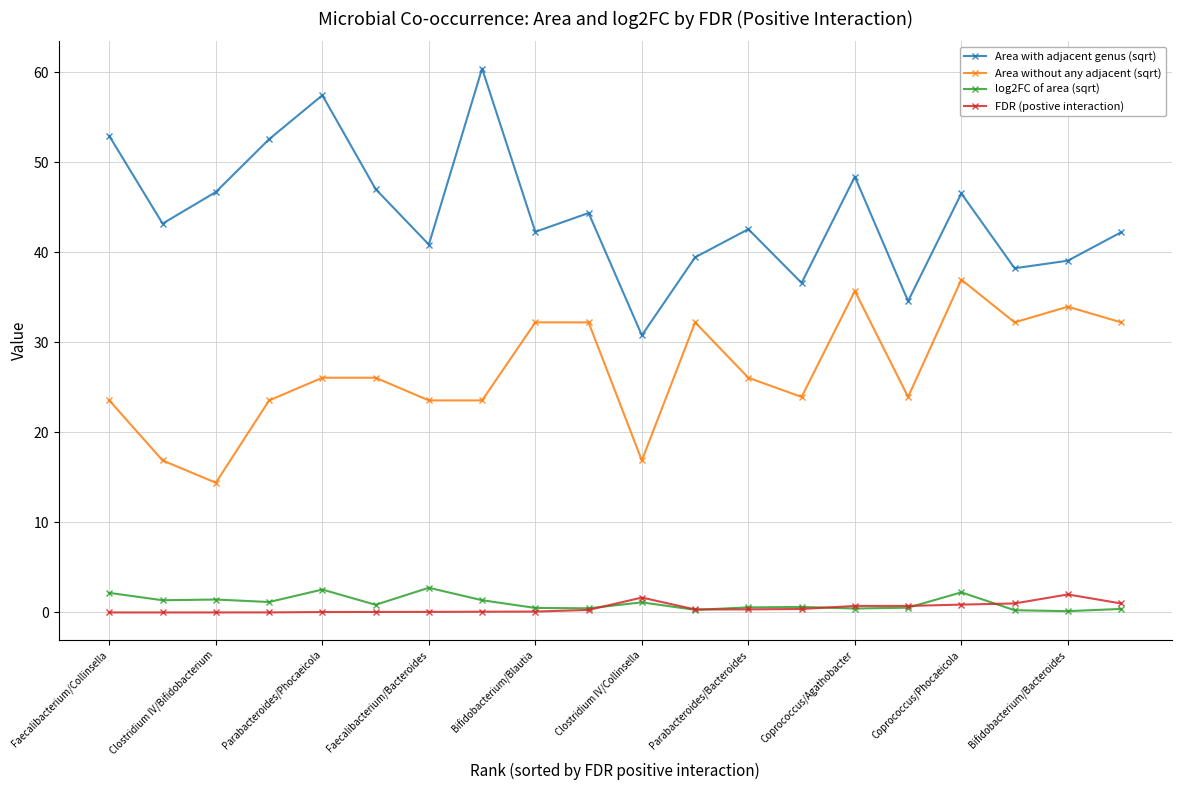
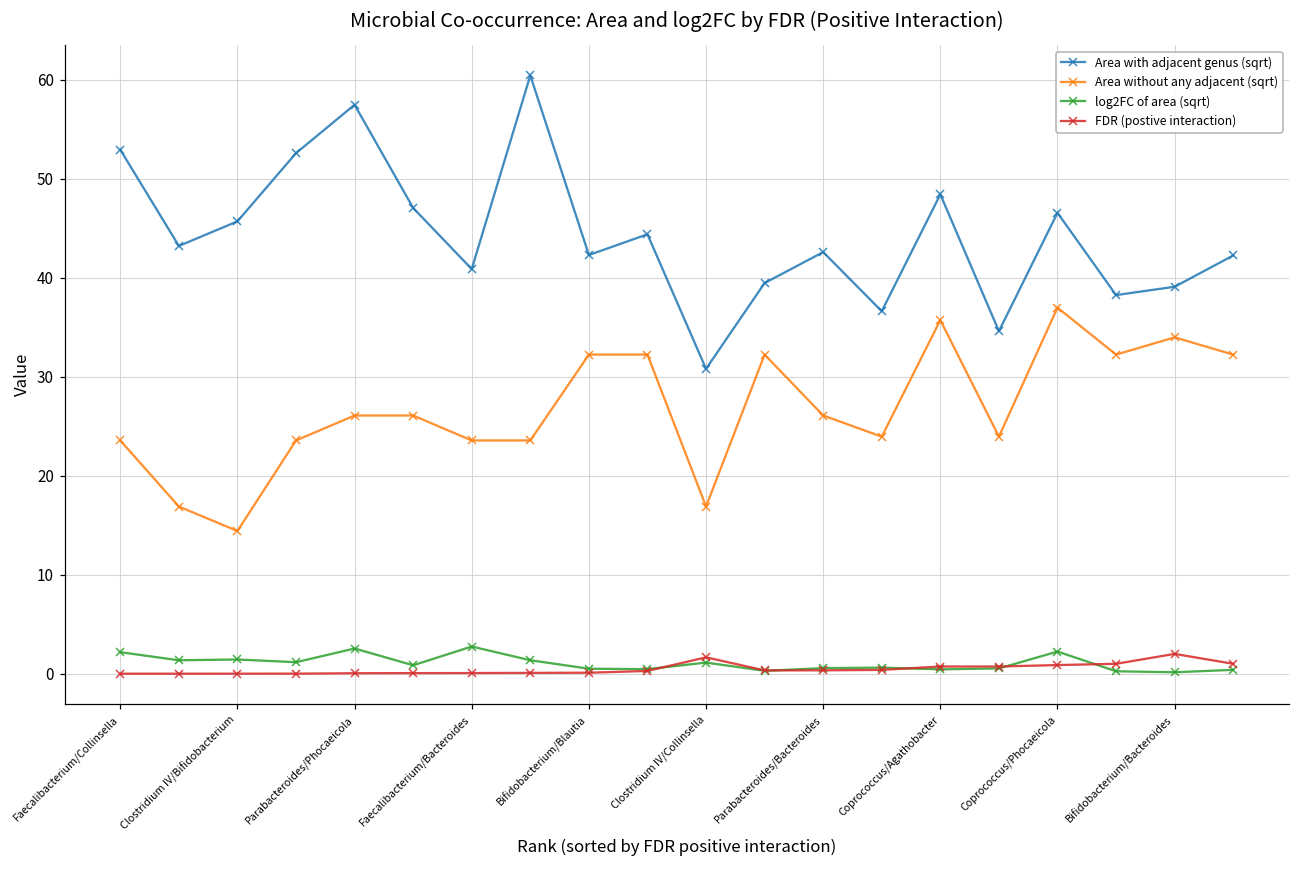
Area with adjacent genus (sqrt), Clostridium IV/Bifidobacterium: 47 -> 46
